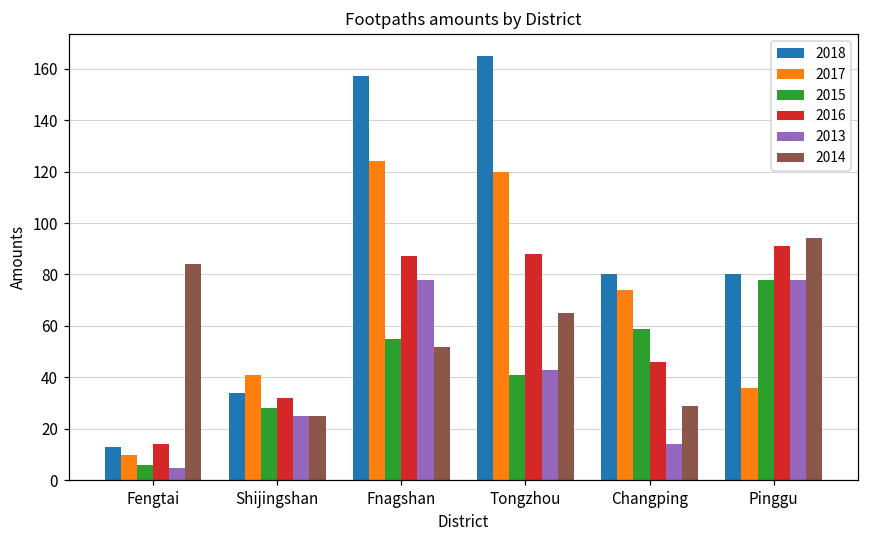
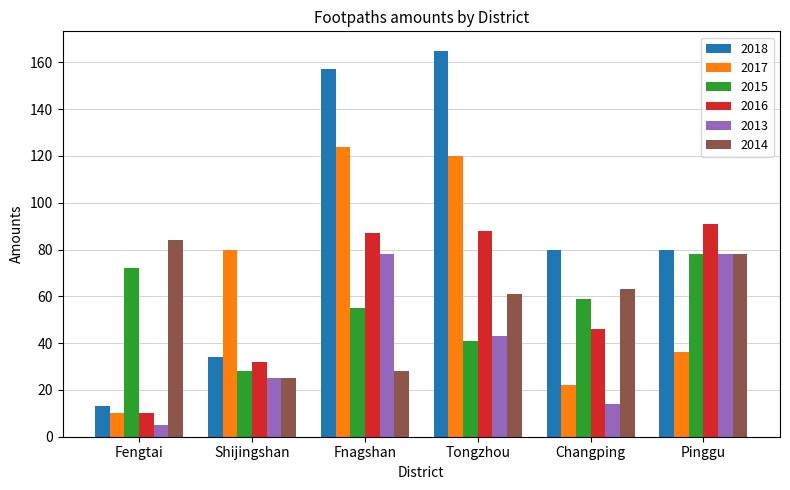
2015, Fengtai: 6 -> 72
2016, Fengtai: 14 -> 10
2017, Shijingshan: 41 -> 80
2014, Fnagshan: 52 -> 28
2014, Tongzhou: 65 -> 61
2017, Changping: 74 -> 22
2014, Changping: 29 -> 63
2014, Pinggu: 94 -> 78
